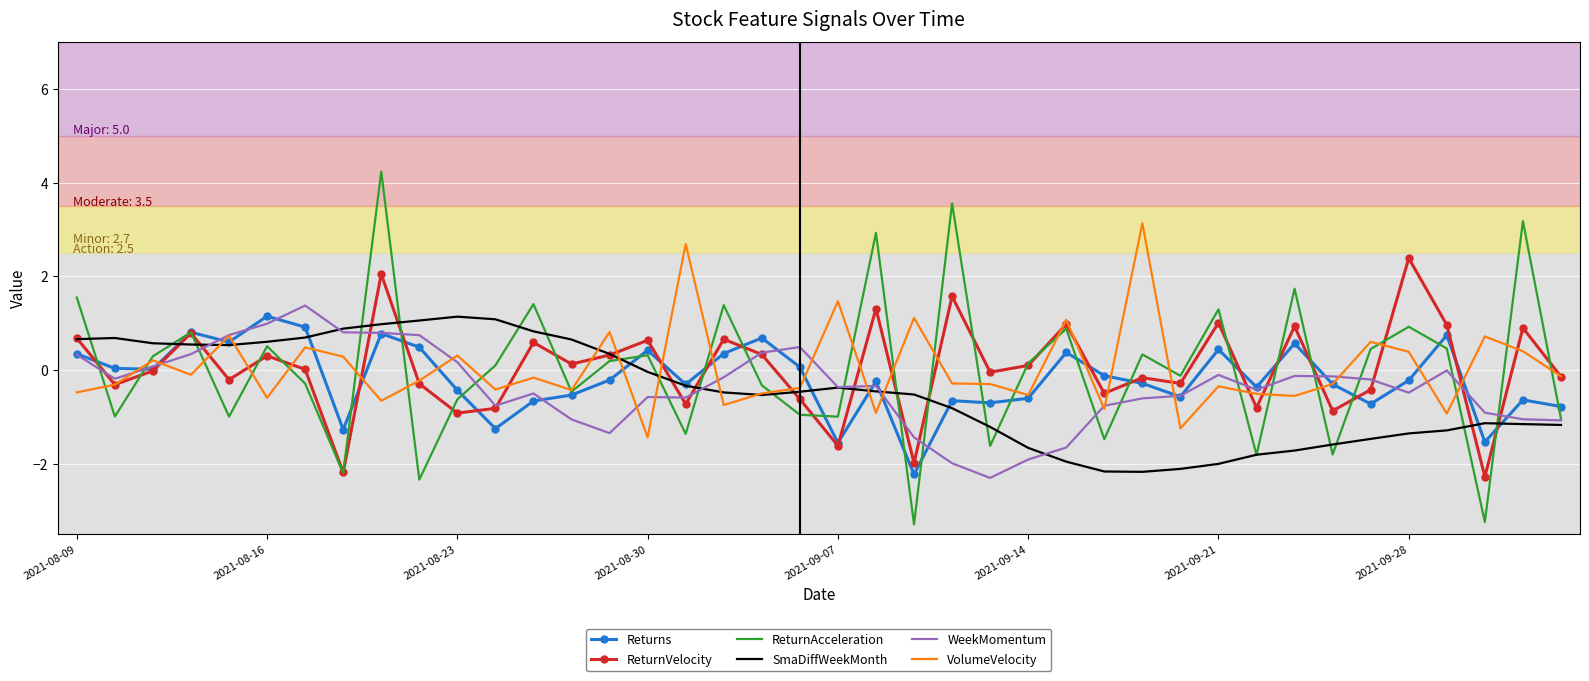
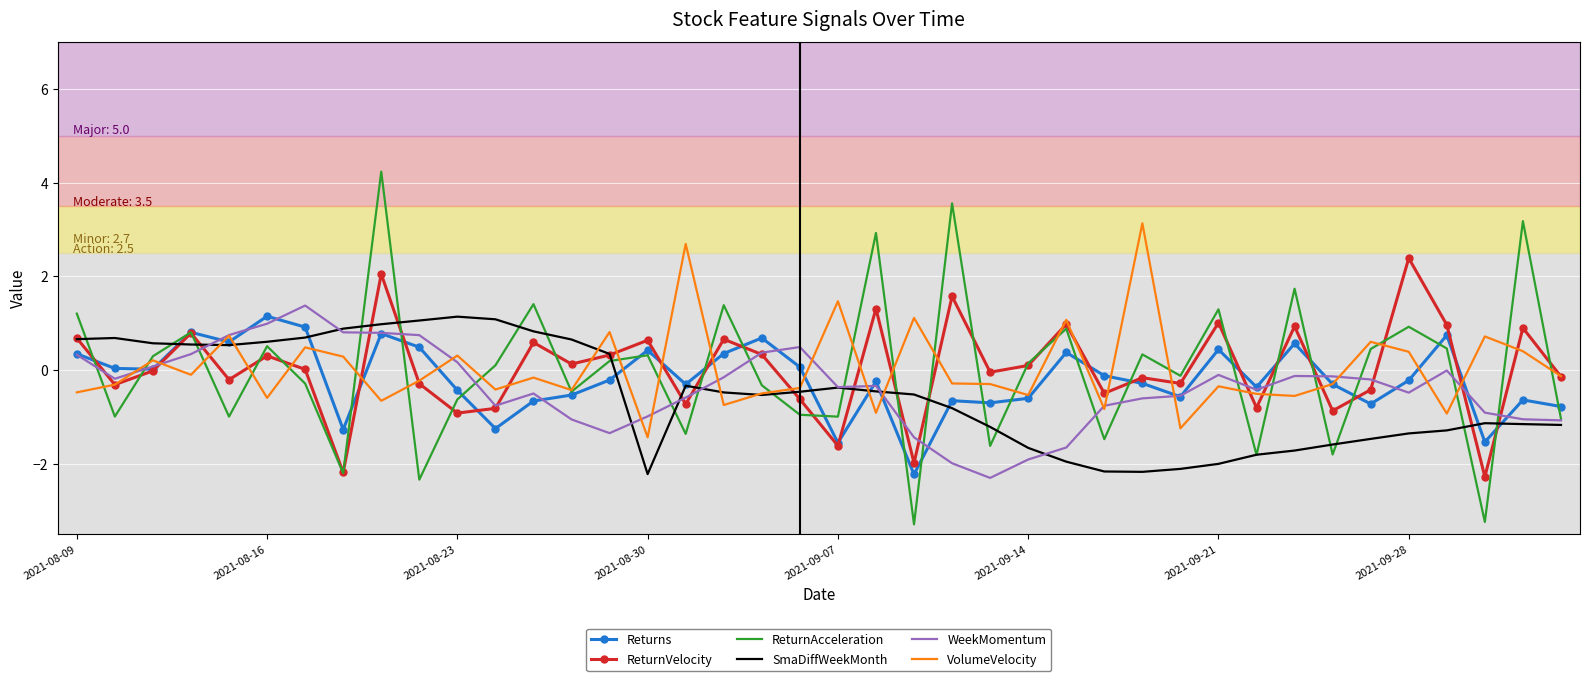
ReturnAcceleration, 2021-08-09: 1.5 -> 1.2
SmaDiffWeekMonth, 2021-08-30: 0.0 -> -2.2
WeekMomentum, 2021-08-30: -0.6 -> -1.0
